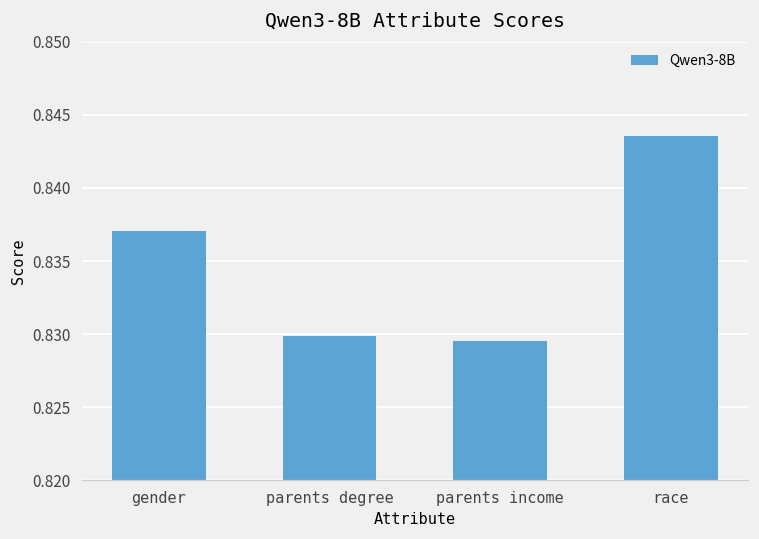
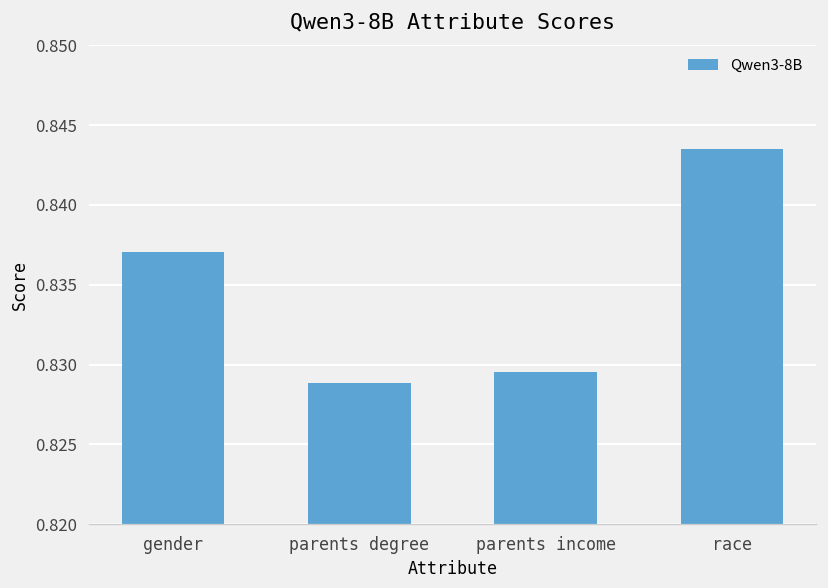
parents degree: 0.8299 -> 0.8289
